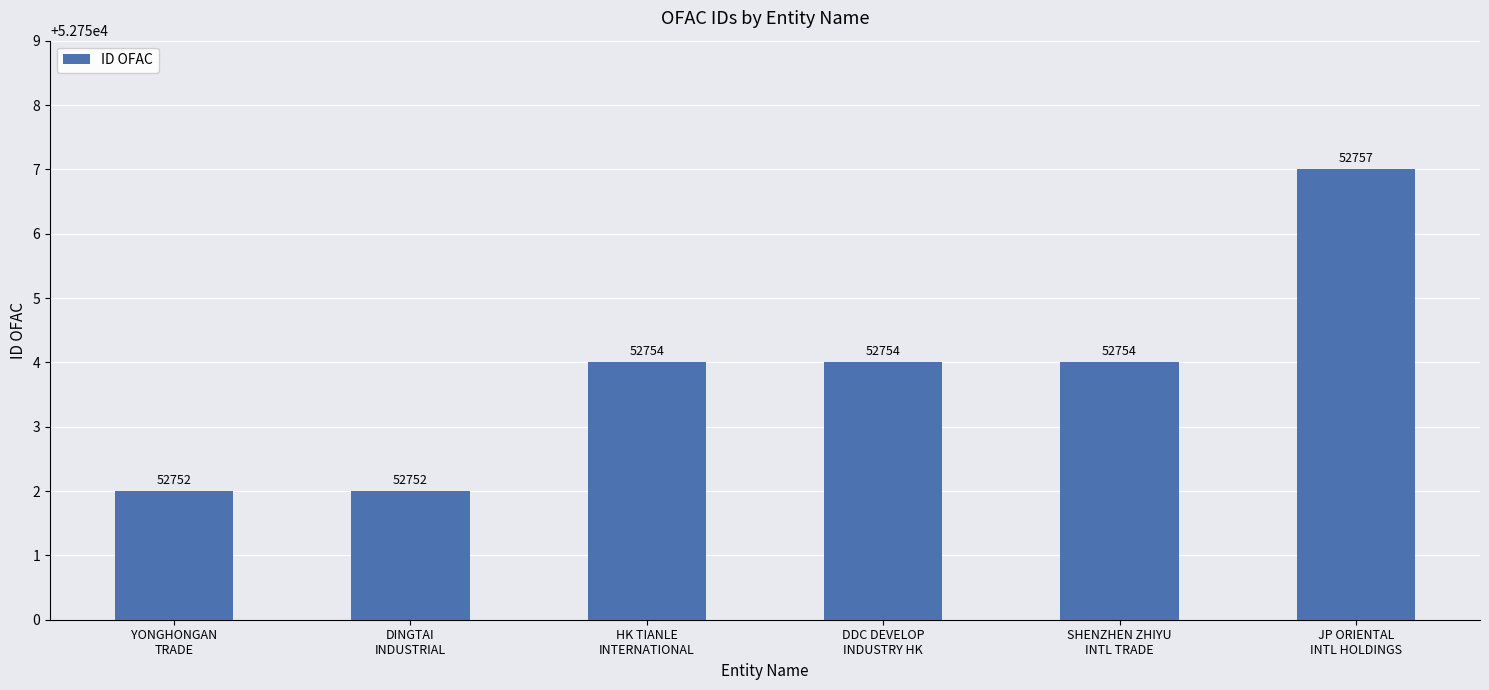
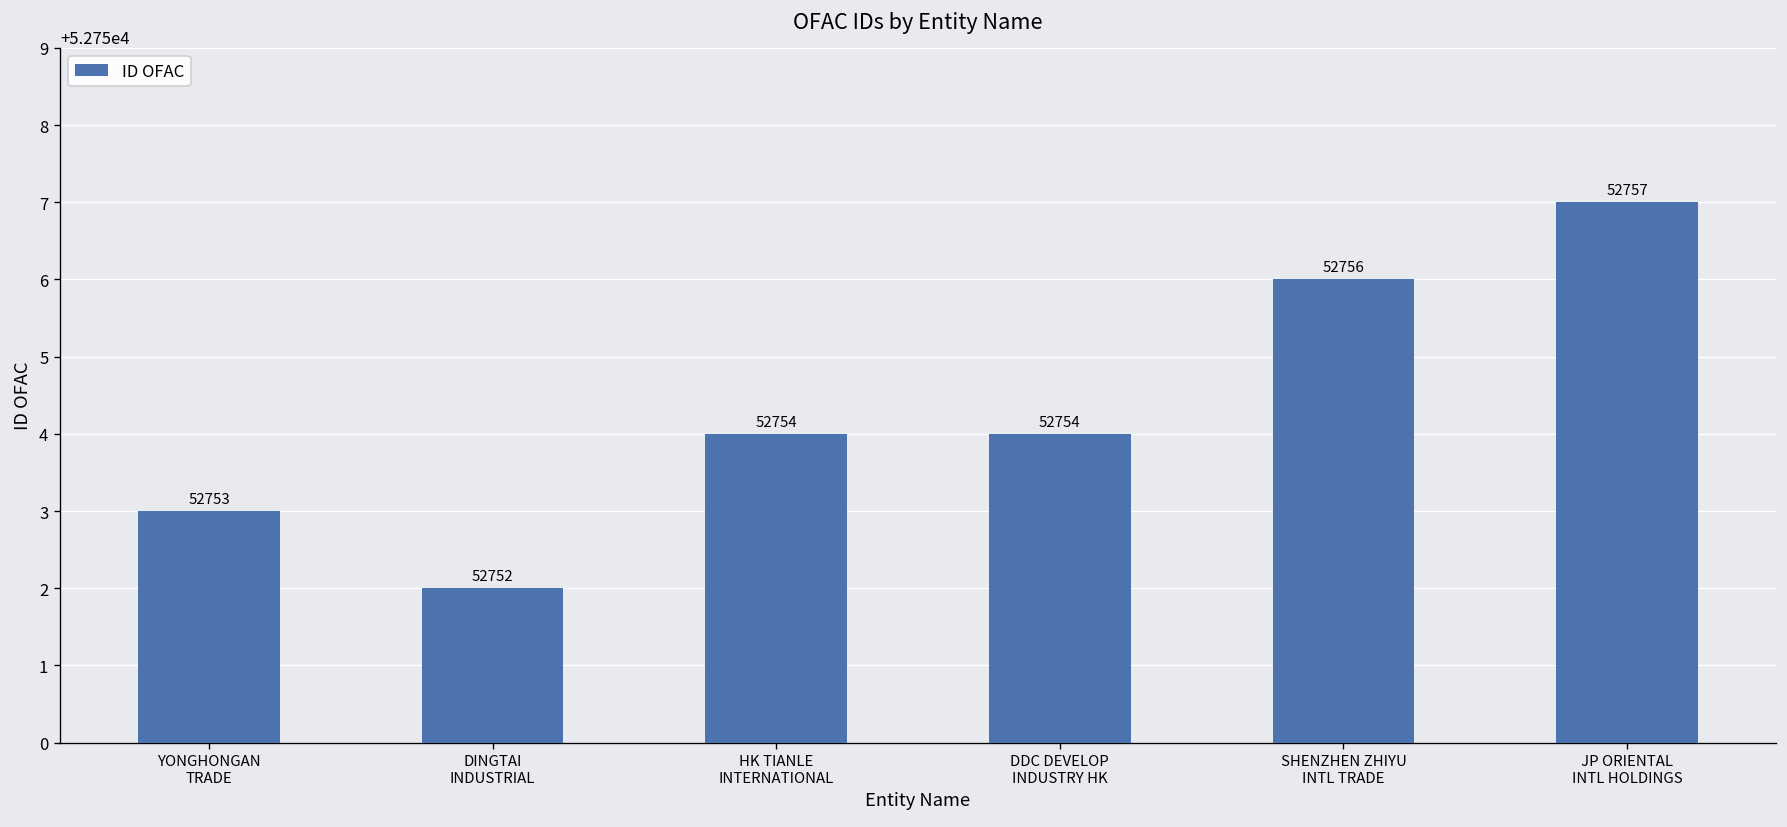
YONGHONGAN TRADE: 52752 -> 52753
SHENZHEN ZHIYU INTL TRADE: 52754 -> 52756
